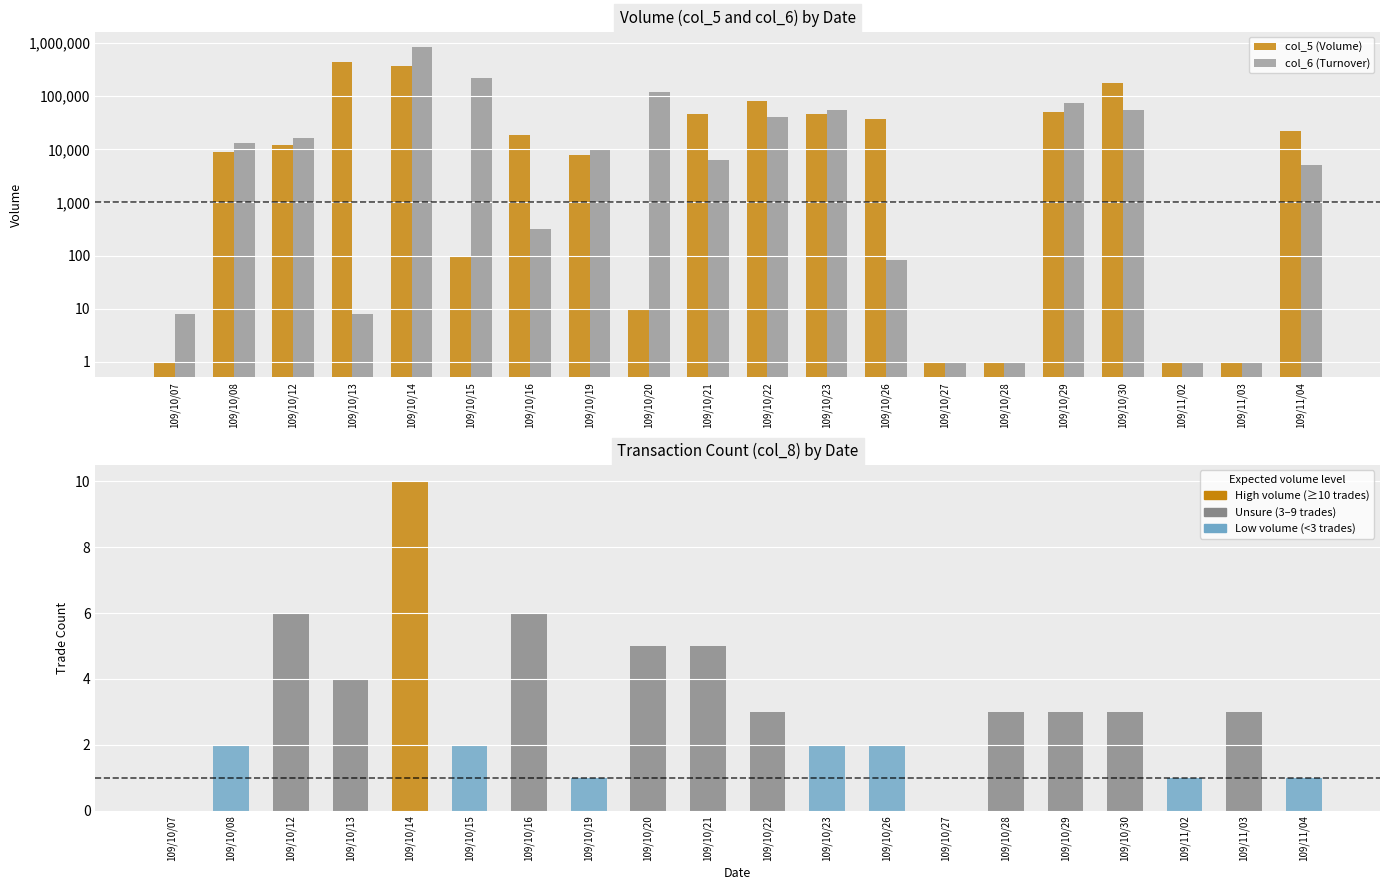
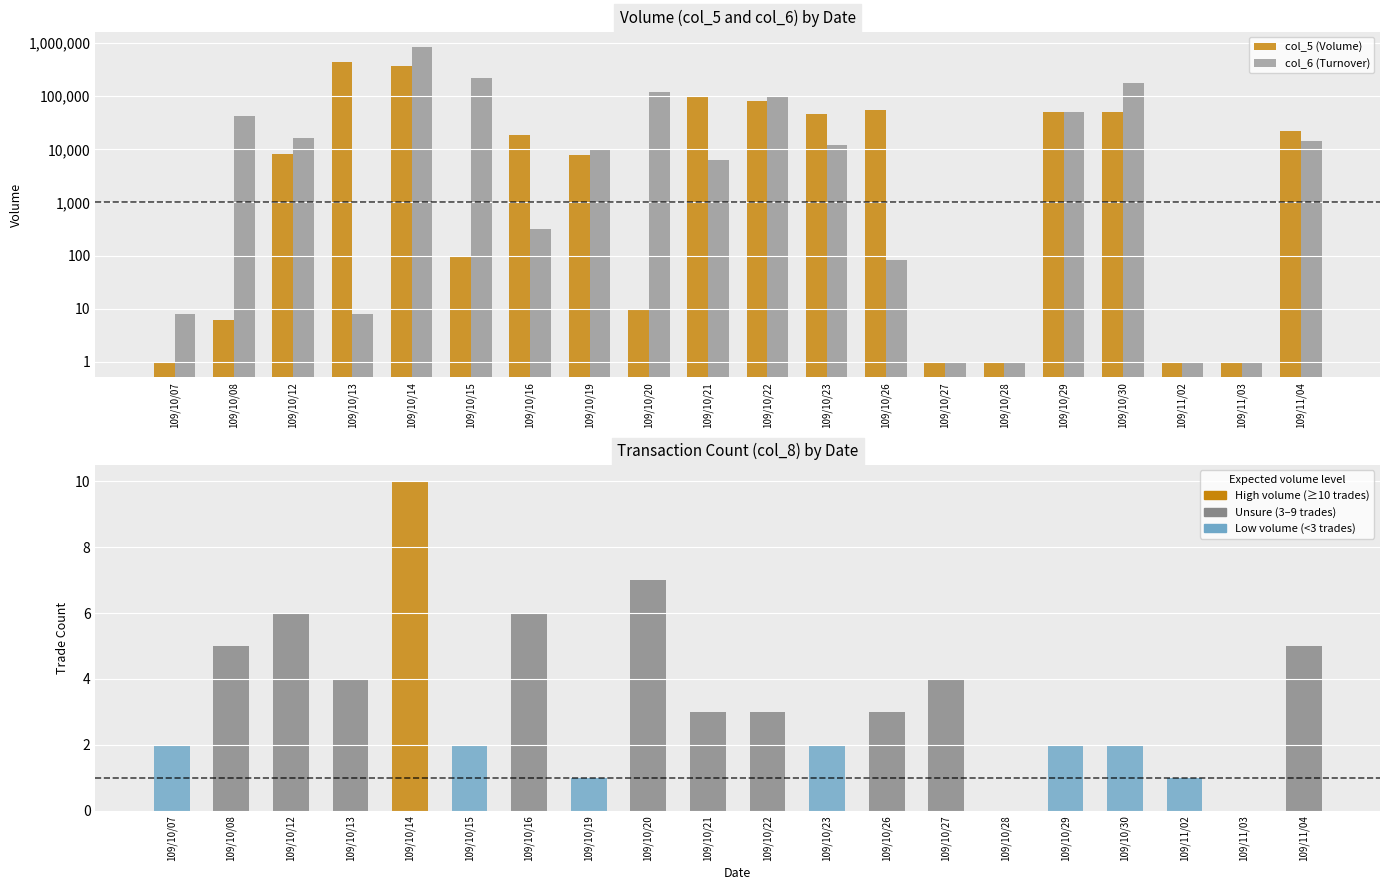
Volume (col_5 and col_6) by Date, col_5 (Volume), 109/10/08: 9,000 -> 6
Volume (col_5 and col_6) by Date, col_6 (Turnover), 109/10/08: 13,000 -> 40,000
Volume (col_5 and col_6) by Date, col_5 (Volume), 109/10/12: 12,000 -> 8,000
Volume (col_5 and col_6) by Date, col_5 (Volume), 109/10/21: 50,000 -> 100,000
Volume (col_5 and col_6) by Date, col_6 (Turnover), 109/10/22: 40,000 -> 100,000
Volume (col_5 and col_6) by Date, col_6 (Turnover), 109/10/23: 60,000 -> 12,000
Volume (col_5 and col_6) by Date, col_5 (Volume), 109/10/26: 40,000 -> 60,000
Volume (col_5 and col_6) by Date, col_6 (Turnover), 109/10/29: 80,000 -> 50,000
Volume (col_5 and col_6) by Date, col_5 (Volume), 109/10/30: 180,000 -> 50,000
Volume (col_5 and col_6) by Date, col_6 (Turnover), 109/10/30: 50,000 -> 180,000
Volume (col_5 and col_6) by Date, col_6 (Turnover), 109/11/04: 5,000 -> 15,000
Transaction Count (col_8) by Date, 109/10/07: 0 -> 2
Transaction Count (col_8) by Date, 109/10/08: 2 -> 5
Transaction Count (col_8) by Date, 109/10/20: 5 -> 7
Transaction Count (col_8) by Date, 109/10/21: 5 -> 3
Transaction Count (col_8) by Date, 109/10/26: 2 -> 3
Transaction Count (col_8) by Date, 109/10/27: 0 -> 4
Transaction Count (col_8) by Date, 109/10/28: 3 -> 0
Transaction Count (col_8) by Date, 109/10/29: 3 -> 2
Transaction Count (col_8) by Date, 109/10/30: 3 -> 2
Transaction Count (col_8) by Date, 109/11/03: 3 -> 0
Transaction Count (col_8) by Date, 109/11/04: 1 -> 5
